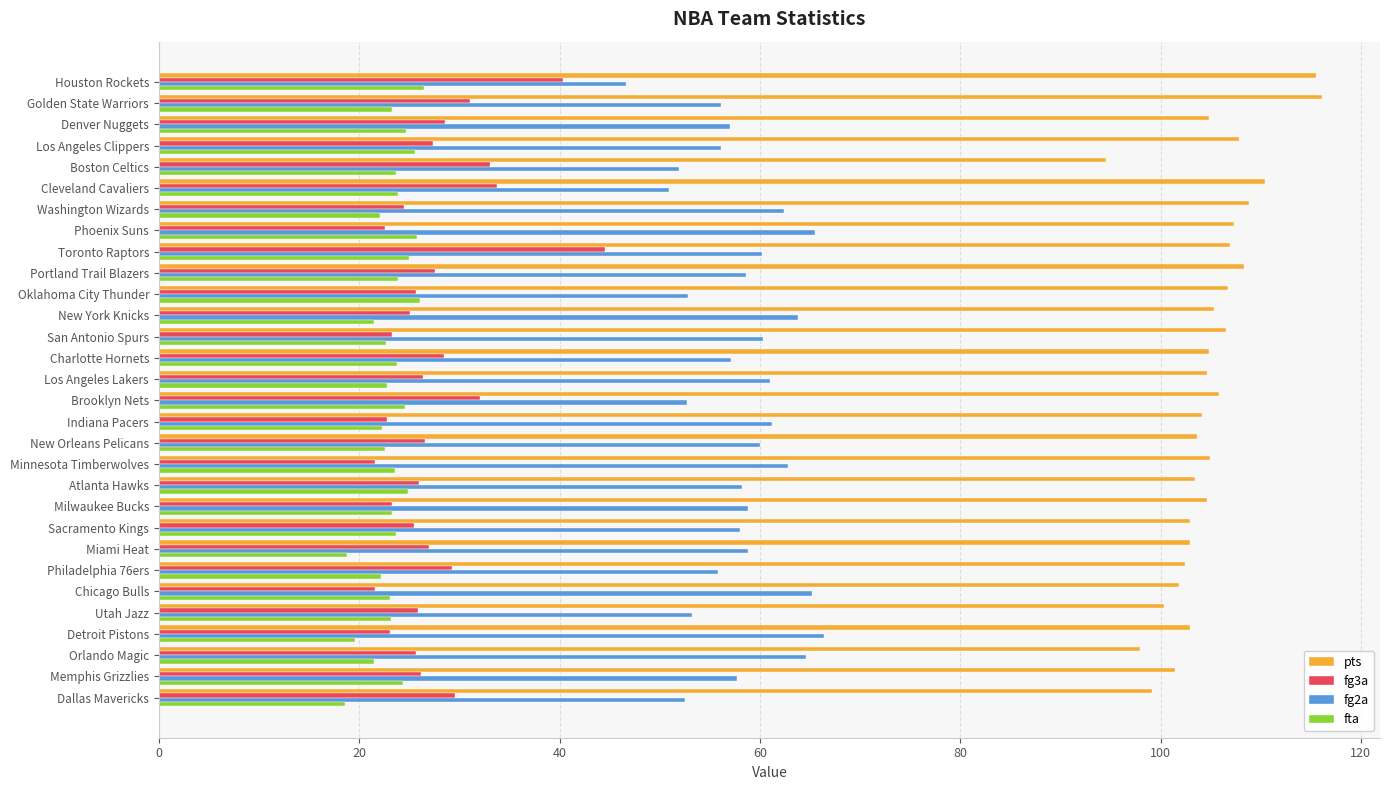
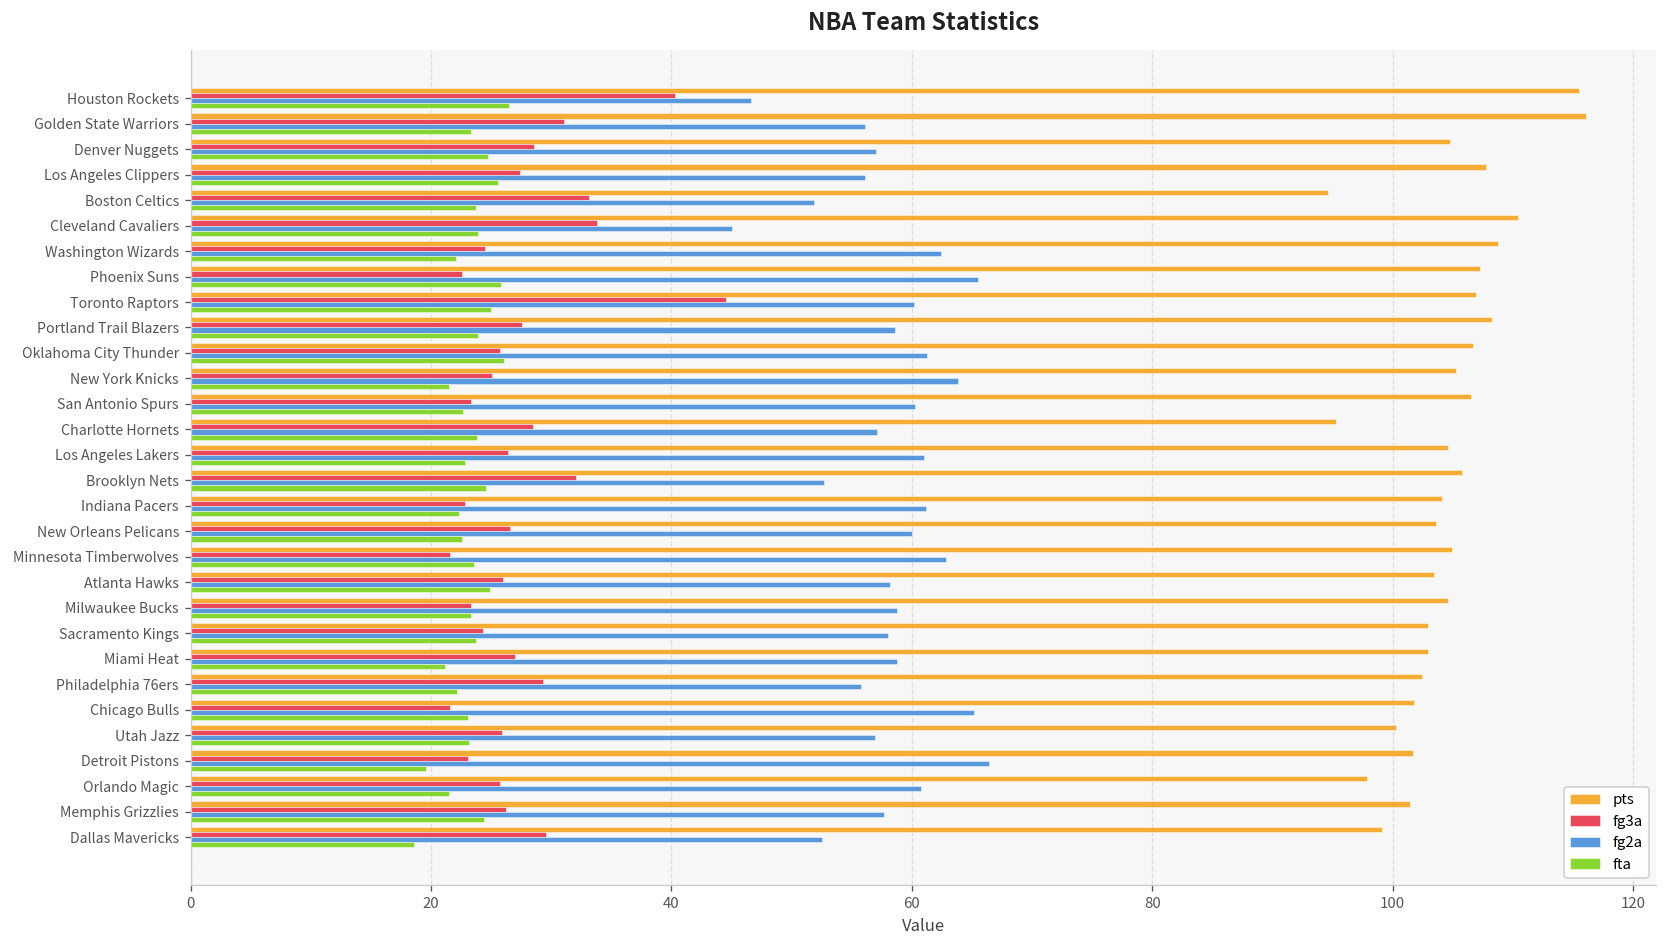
fg2a, Cleveland Cavaliers: 50.9 -> 45.0
fg2a, Oklahoma City Thunder: 52.8 -> 61.3
pts, Charlotte Hornets: 104.8 -> 95.3
fg3a, Sacramento Kings: 25.5 -> 24.3
fta, Miami Heat: 18.8 -> 21.2
fg2a, Utah Jazz: 53.2 -> 56.9
pts, Detroit Pistons: 102.9 -> 101.7
fg2a, Orlando Magic: 64.6 -> 60.8
